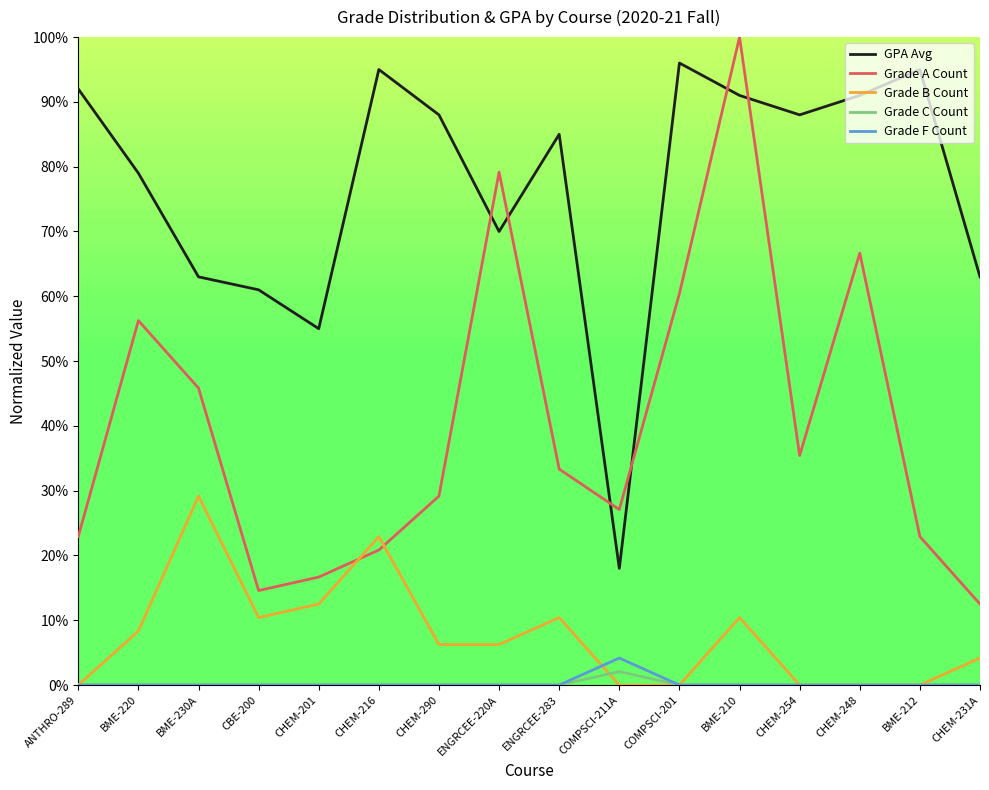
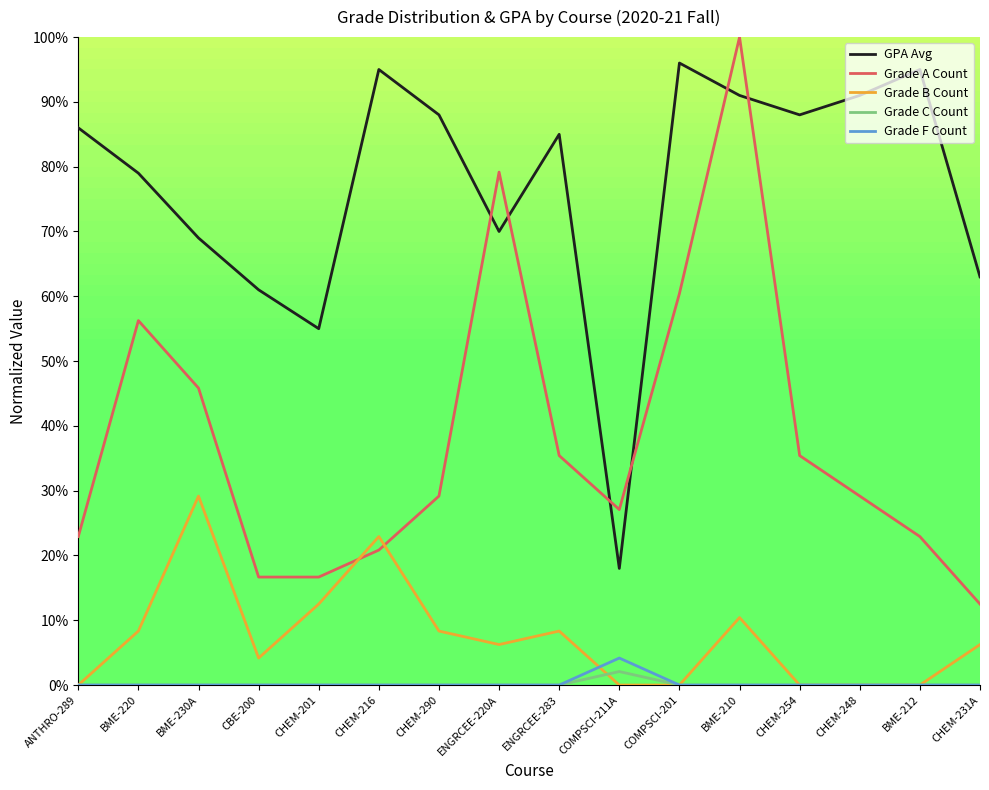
GPA Avg, ANTHRO-289: 92% -> 86%
GPA Avg, BME-230A: 63% -> 69%
Grade A Count, CBE-200: 15% -> 17%
Grade B Count, CBE-200: 10% -> 4%
Grade B Count, CHEM-290: 6% -> 8%
Grade A Count, ENGRCEE-283: 33% -> 35%
Grade B Count, ENGRCEE-283: 10% -> 8%
Grade A Count, CHEM-248: 67% -> 29%
Grade B Count, CHEM-231A: 4% -> 6%
